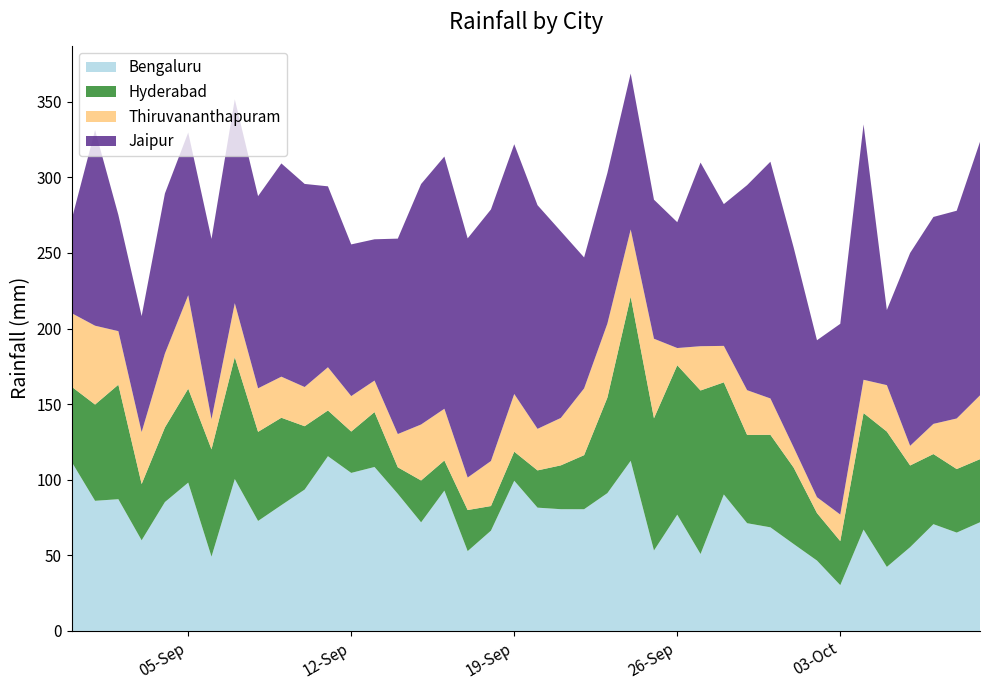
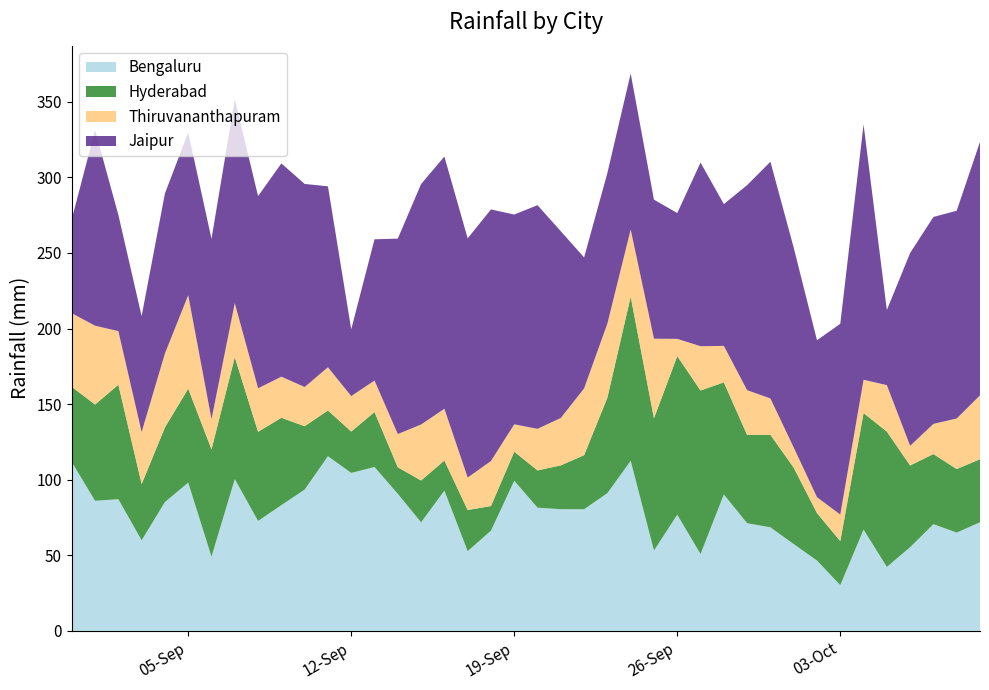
Jaipur, 12-Sep: 100 -> 44
Thiruvananthapuram, 19-Sep: 38 -> 18
Jaipur, 19-Sep: 165 -> 139
Hyderabad, 26-Sep: 99 -> 105
